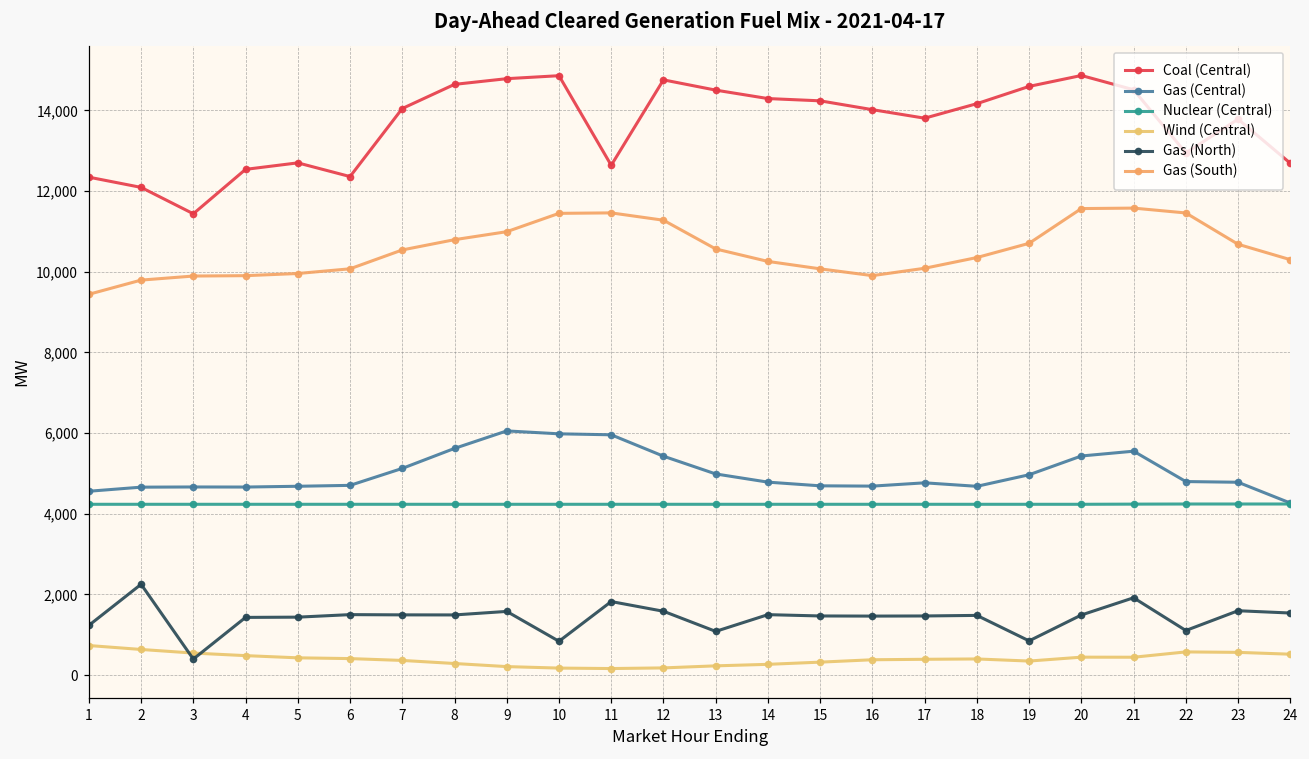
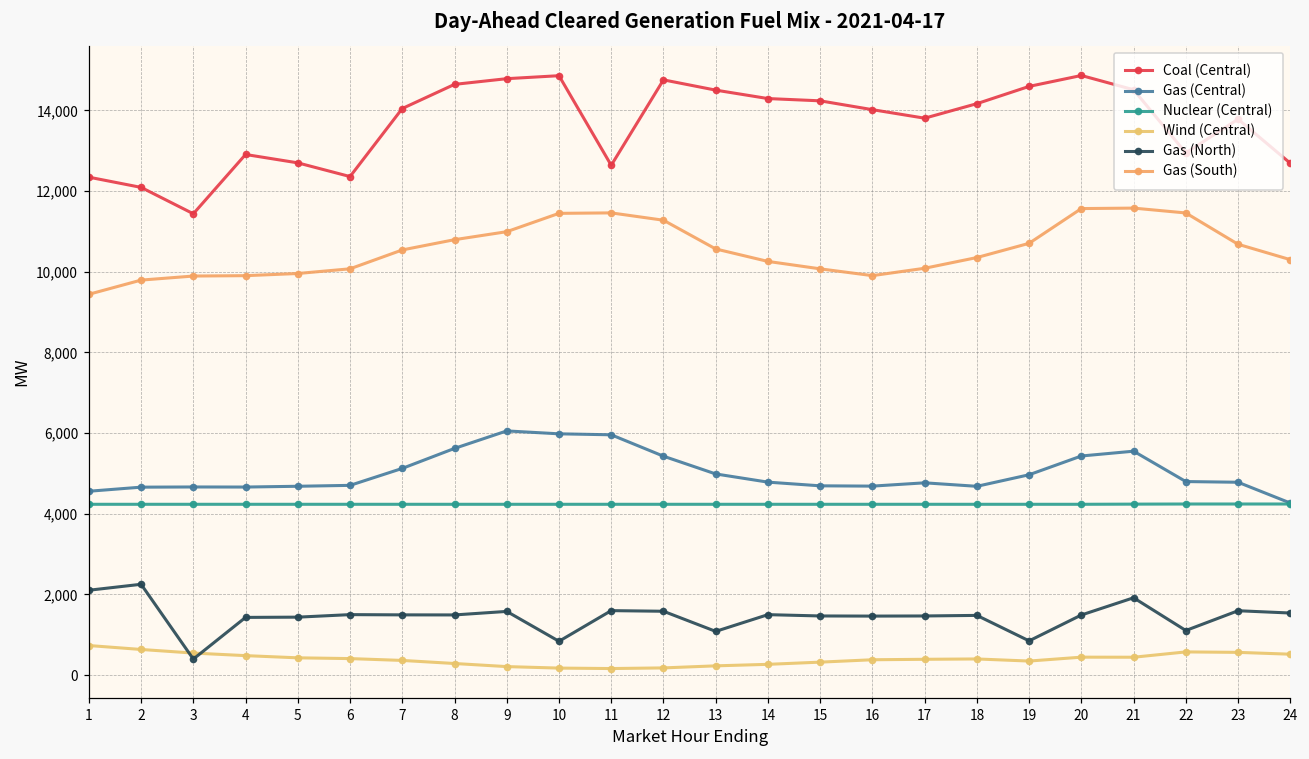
Gas (North), 1: 1,200 -> 2,100
Coal (Central), 4: 12,500 -> 12,900
Gas (North), 11: 1,800 -> 1,600
